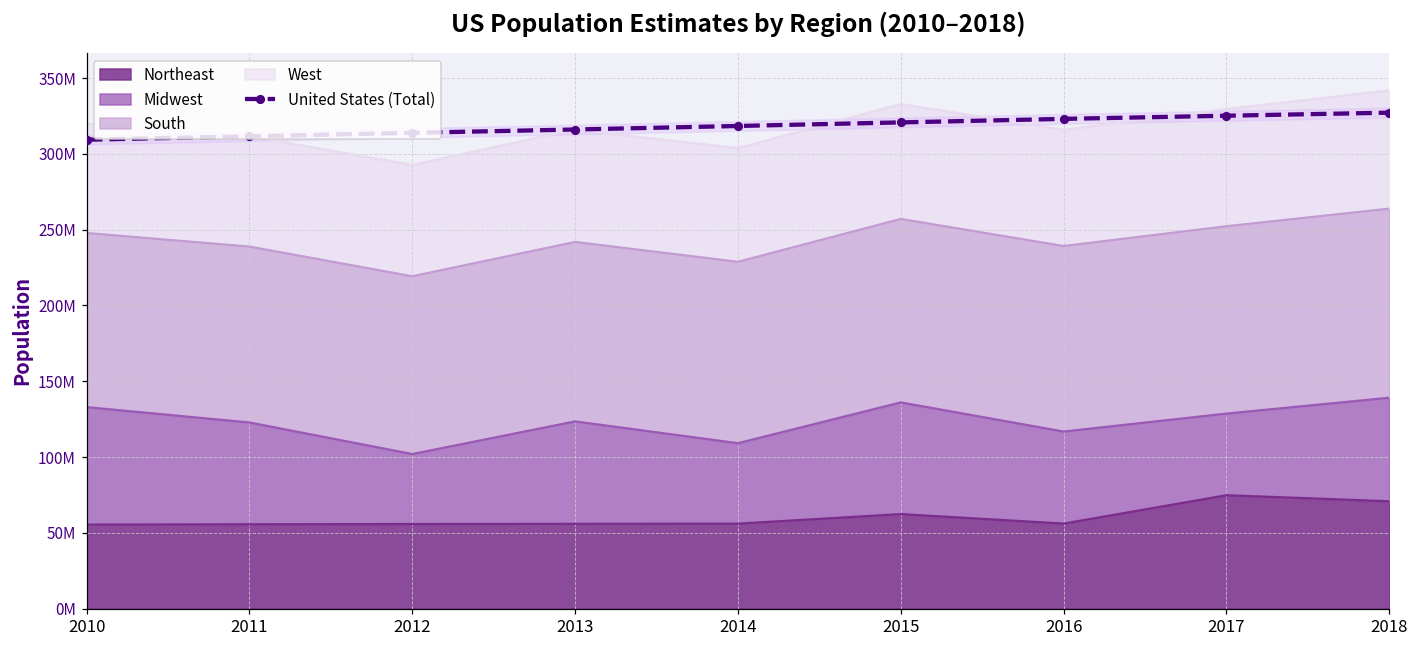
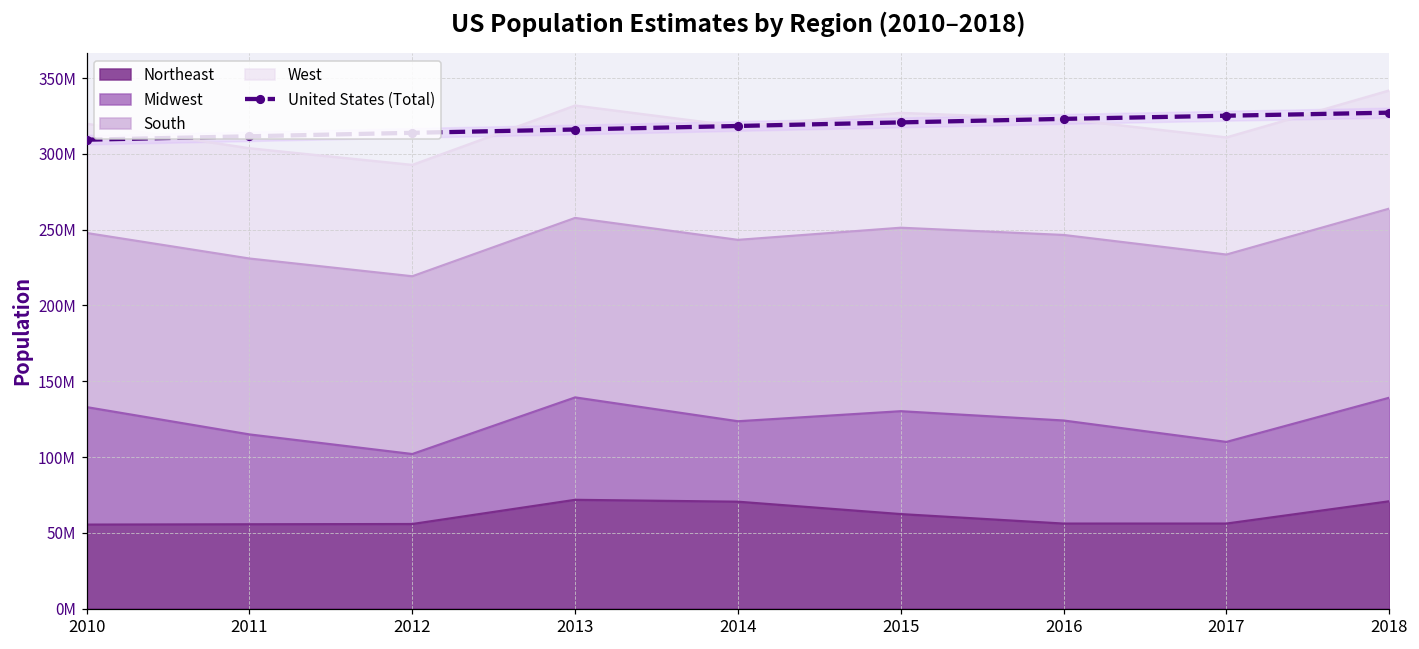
Midwest, 2011: 67000000 -> 59000000
Northeast, 2013: 56000000 -> 72000000
Northeast, 2014: 56000000 -> 70000000
Midwest, 2015: 74000000 -> 68000000
Midwest, 2016: 61000000 -> 68000000
Northeast, 2017: 75000000 -> 56000000
